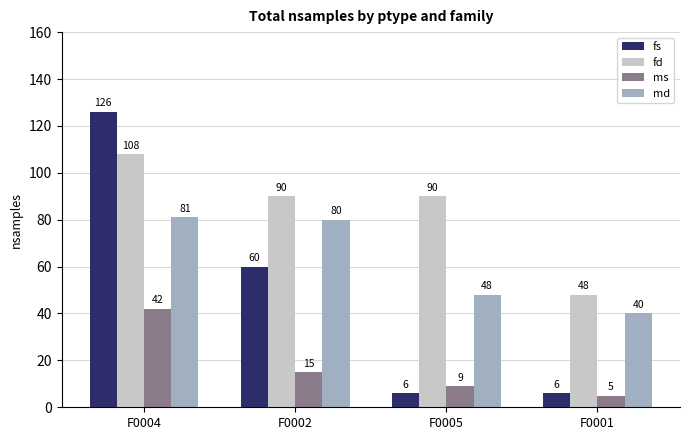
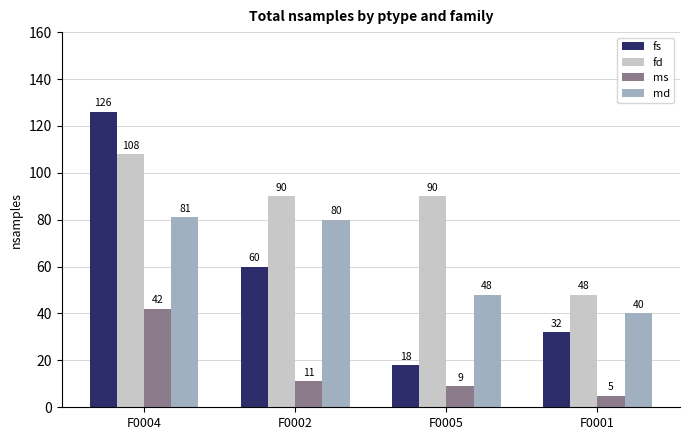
ms, F0002: 15 -> 11
fs, F0005: 6 -> 18
fs, F0001: 6 -> 32
